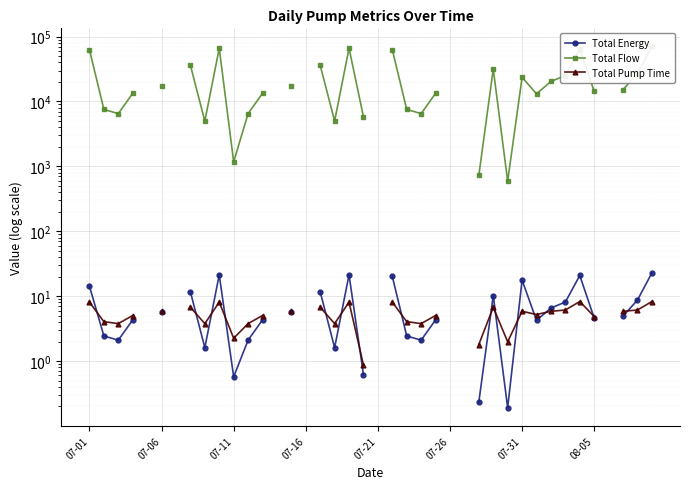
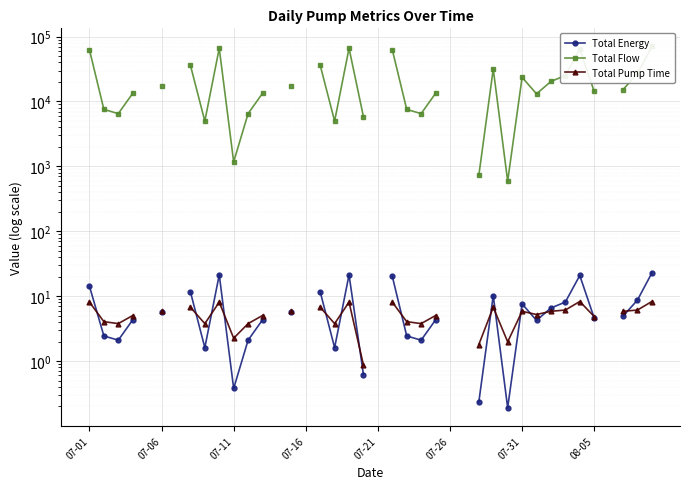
Total Energy, 07-11: 0.6 -> 0.4
Total Energy, 07-31: 18 -> 8
